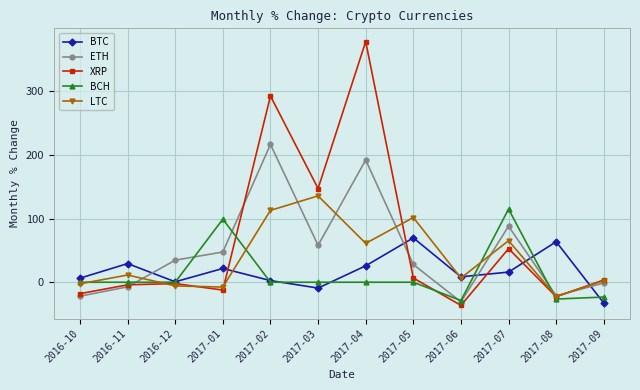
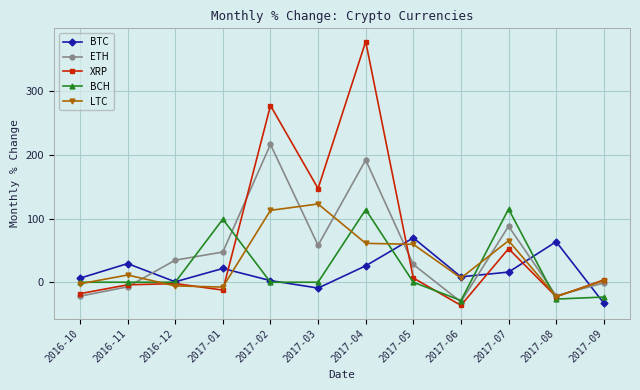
XRP, 2017-02: 290 -> 280
LTC, 2017-03: 140 -> 120
BCH, 2017-04: 0 -> 110
LTC, 2017-05: 100 -> 60
